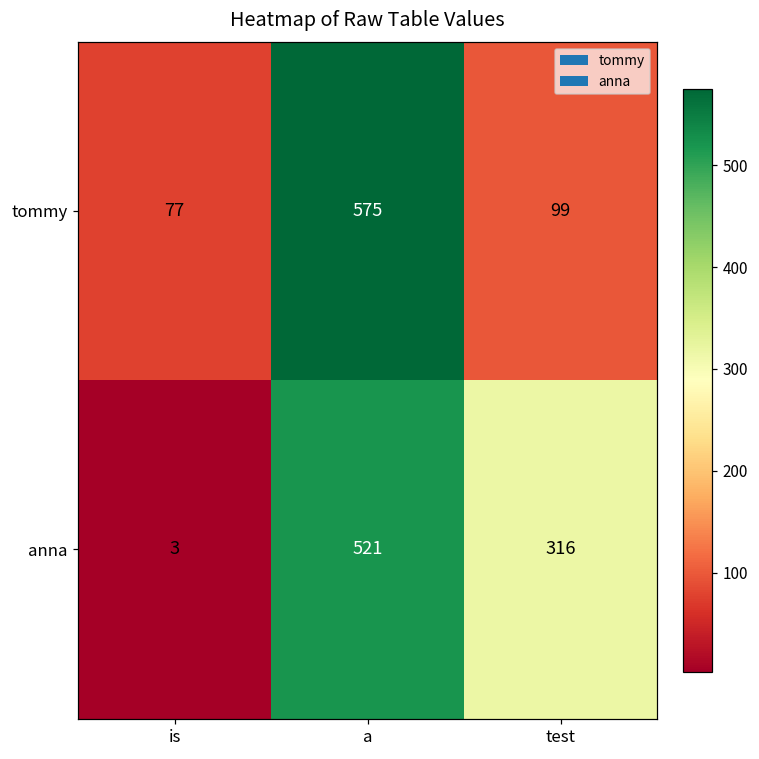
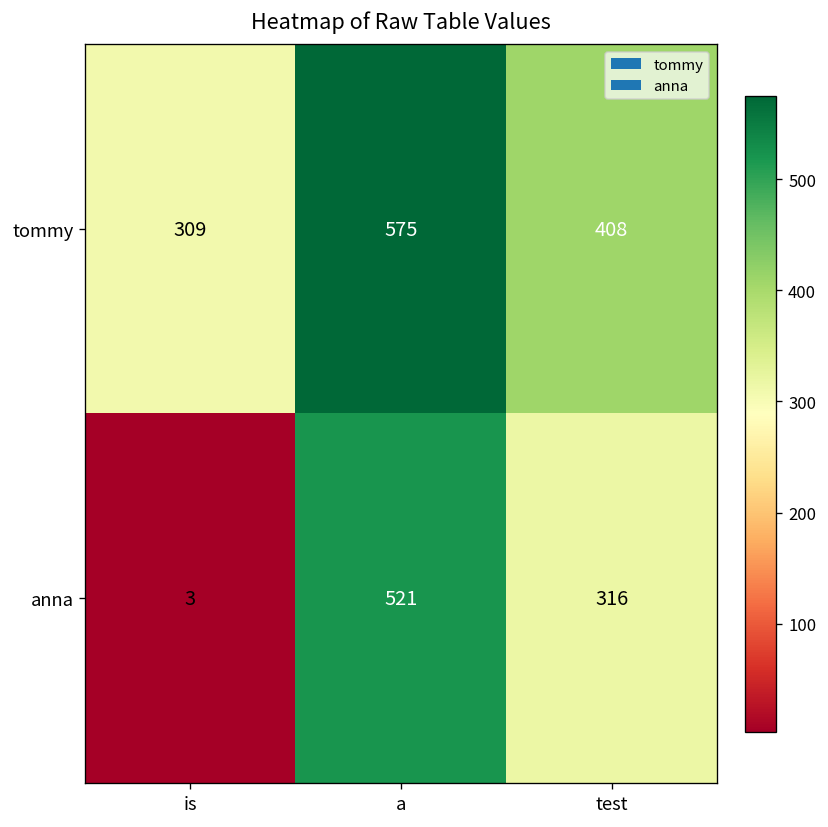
tommy, is: 77 -> 309
tommy, test: 99 -> 408
